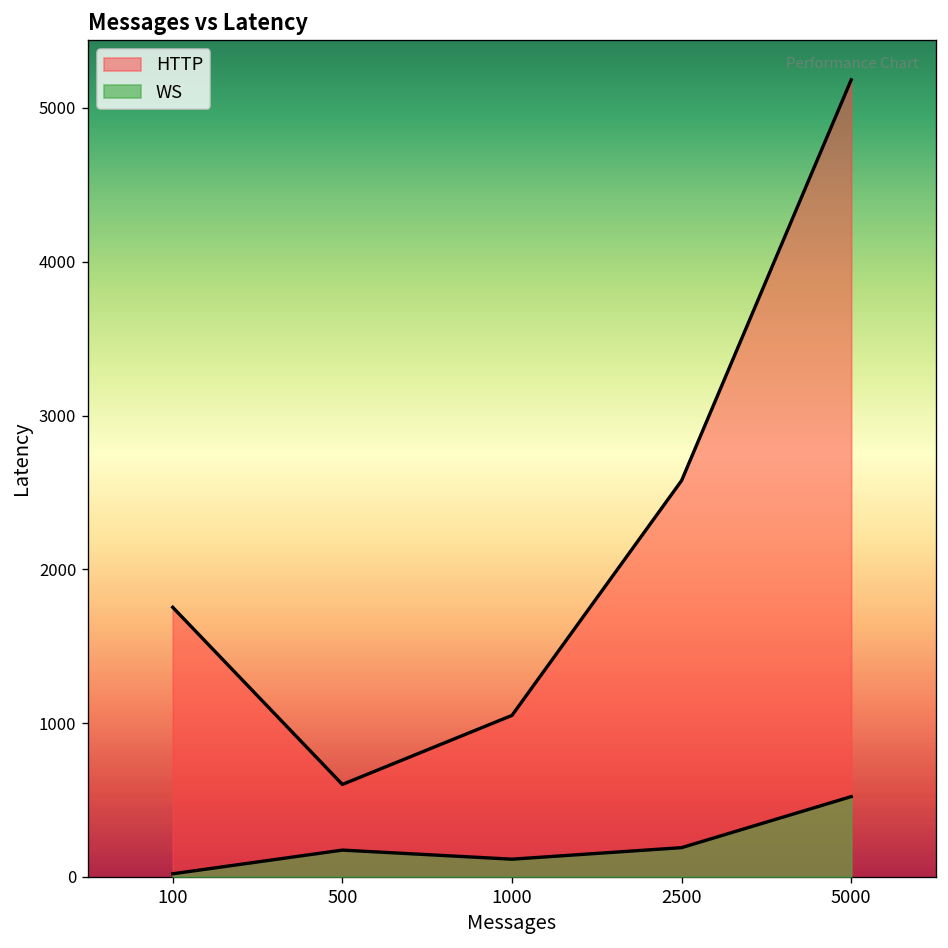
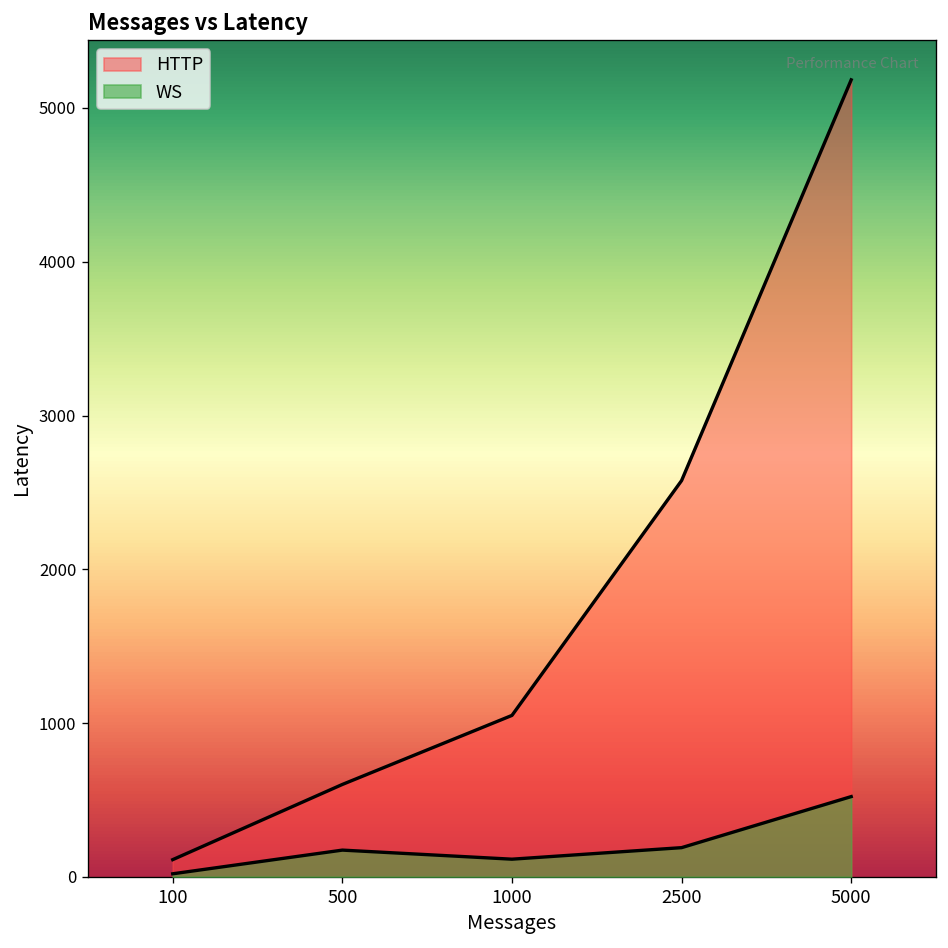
HTTP, 100: 1750 -> 110
